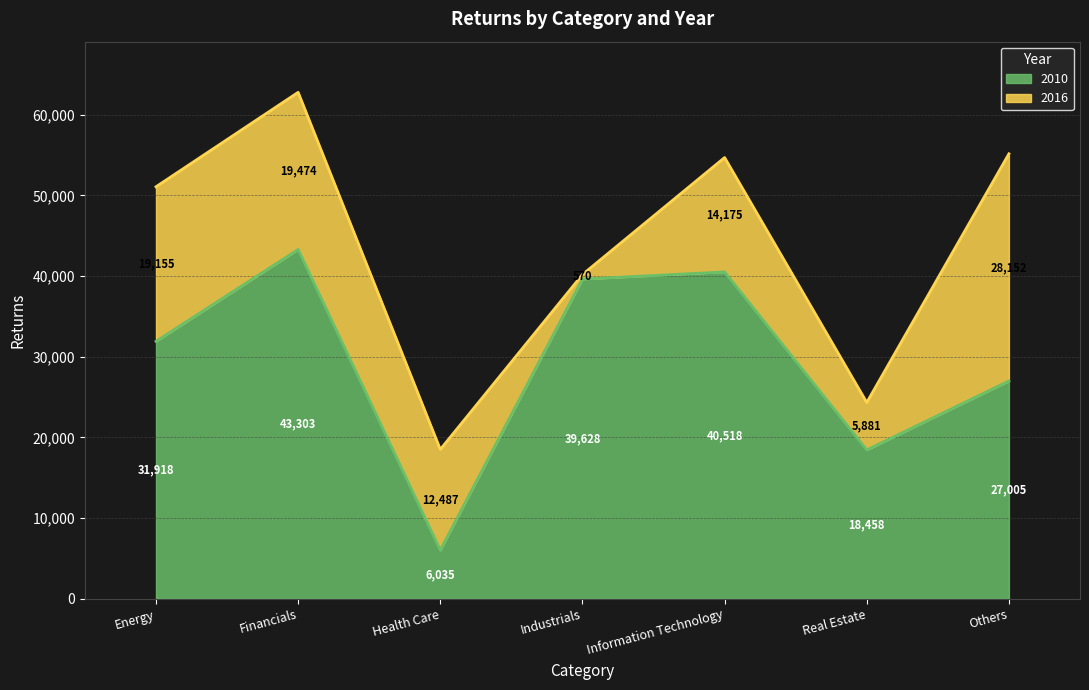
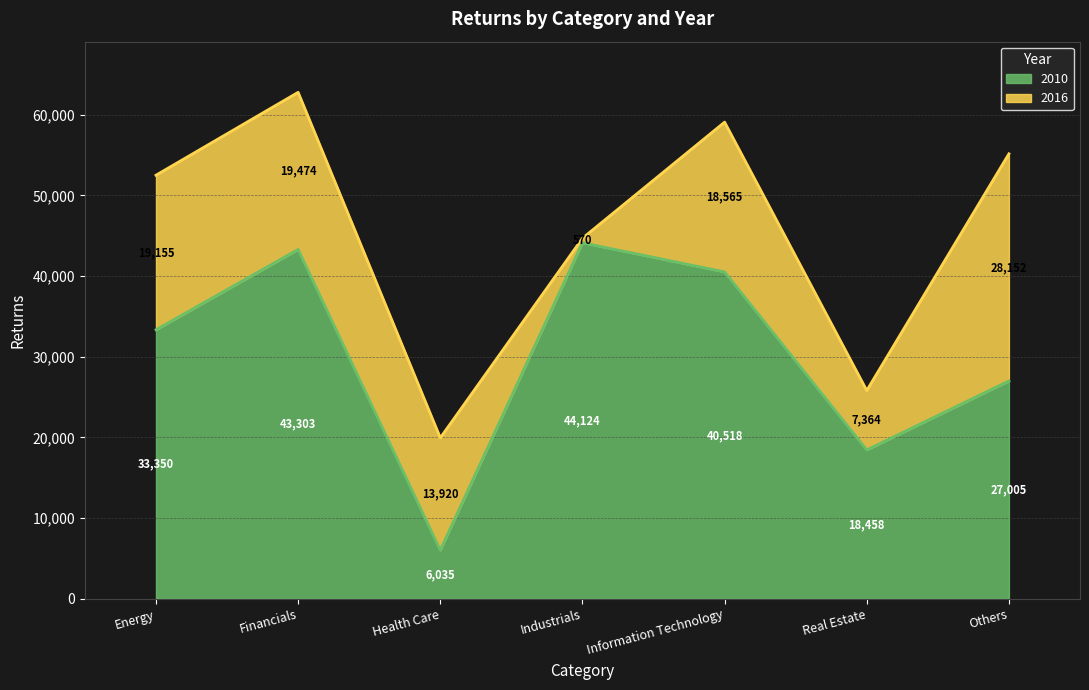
2010, Energy: 31,918 -> 33,350
2016, Health Care: 12,487 -> 13,920
2010, Industrials: 39,628 -> 44,124
2016, Information Technology: 14,175 -> 18,565
2016, Real Estate: 5,881 -> 7,364
